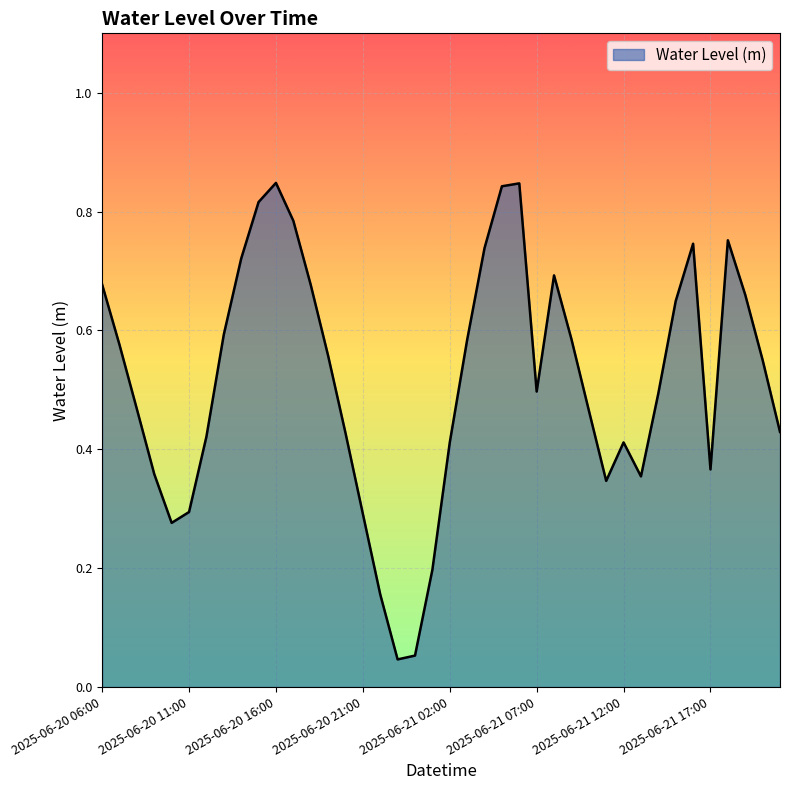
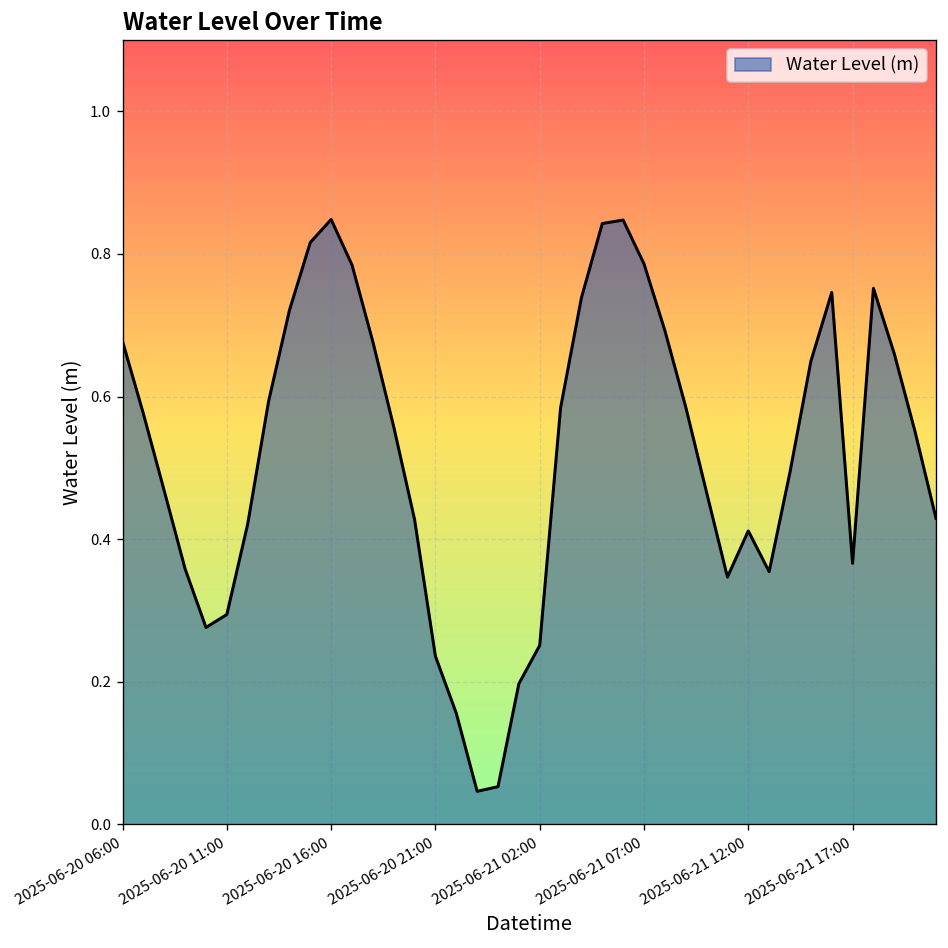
2025-06-20 21:00: 0.29 -> 0.24
2025-06-21 02:00: 0.41 -> 0.25
2025-06-21 07:00: 0.50 -> 0.79
